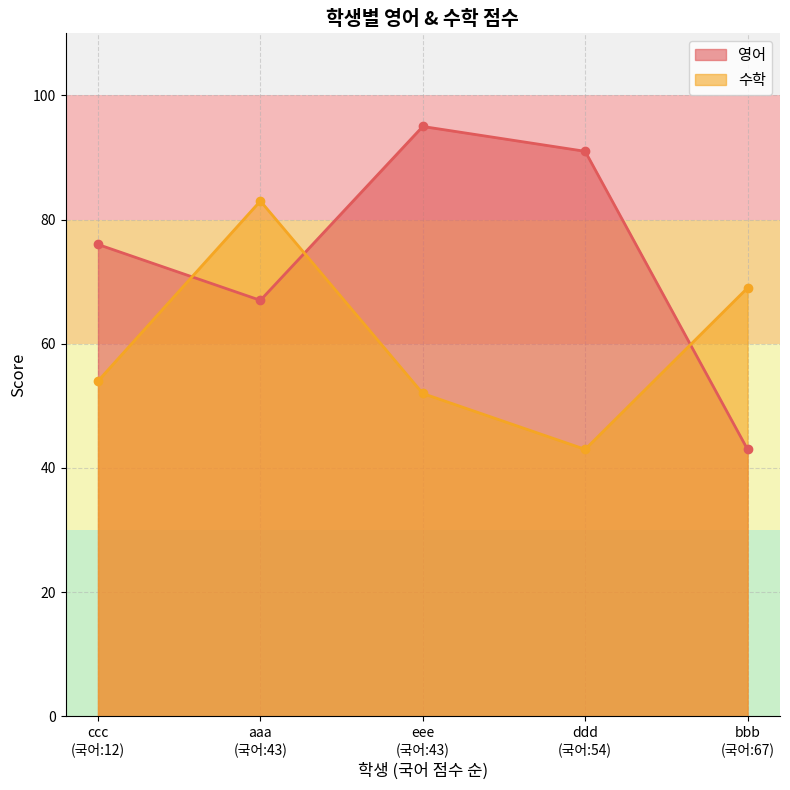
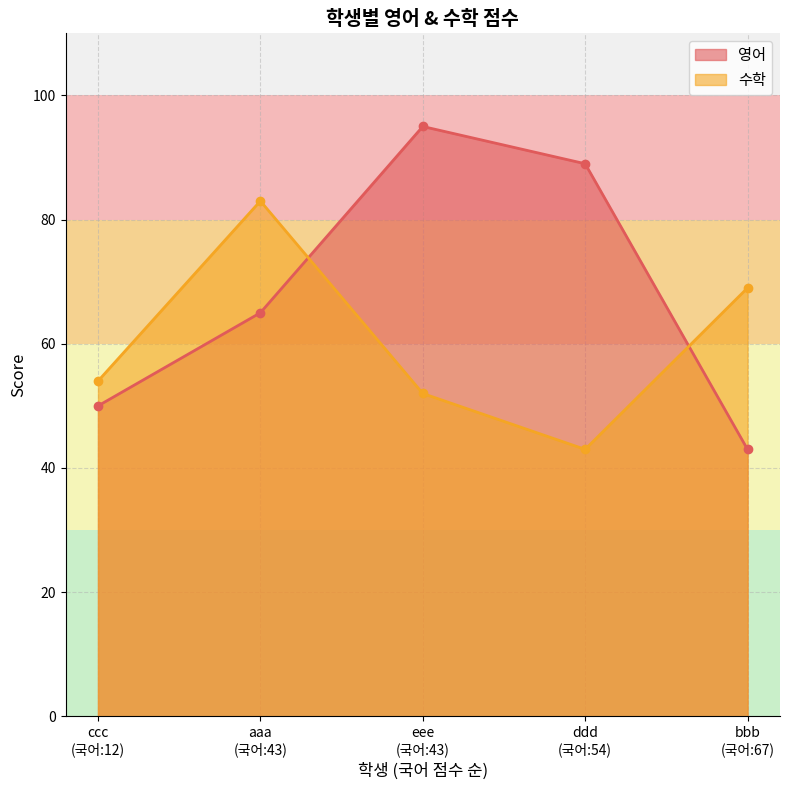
영어, ccc (국어:12): 76 -> 50
영어, aaa (국어:43): 67 -> 65
영어, ddd (국어:54): 91 -> 89
